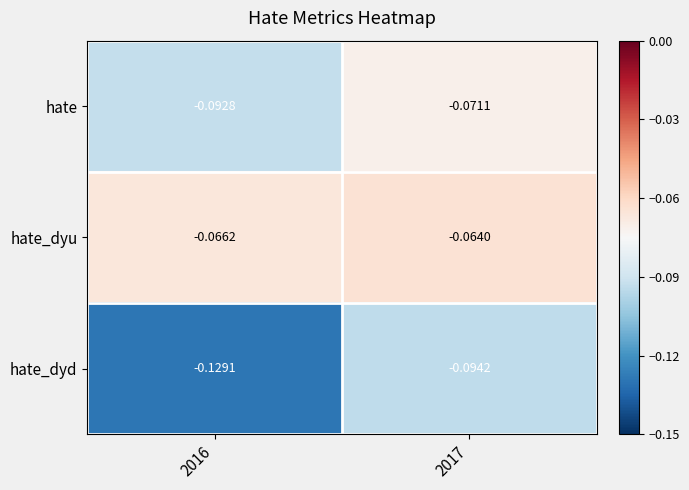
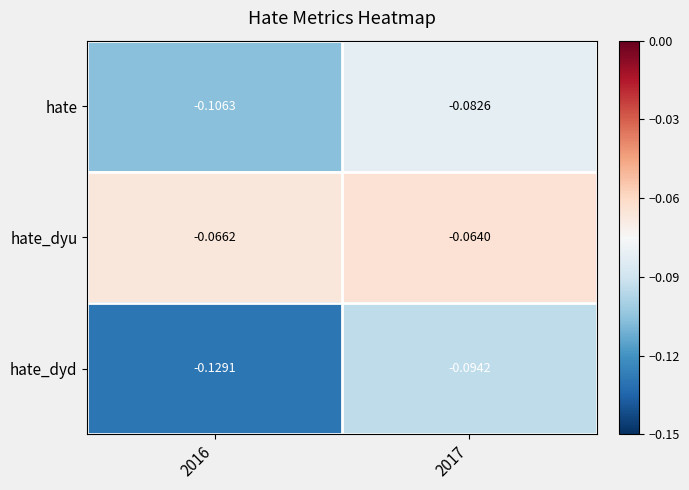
hate, 2016: -0.0928 -> -0.1063
hate, 2017: -0.0711 -> -0.0826
